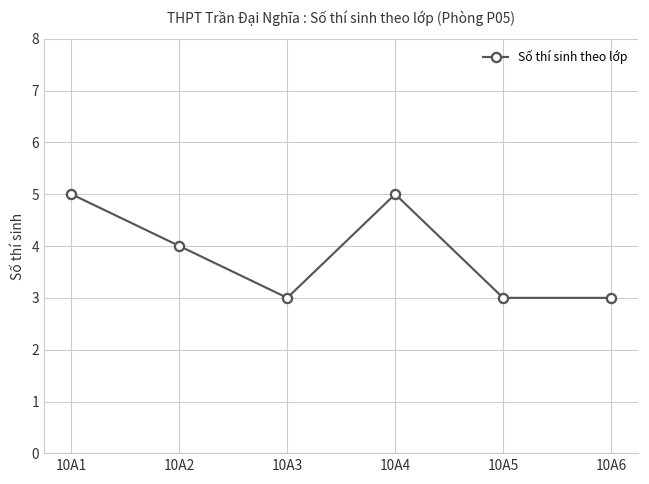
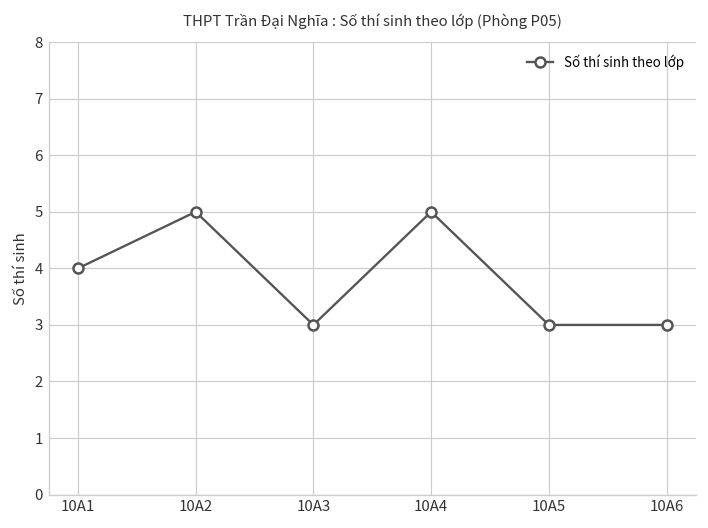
10A1: 5 -> 4
10A2: 4 -> 5
